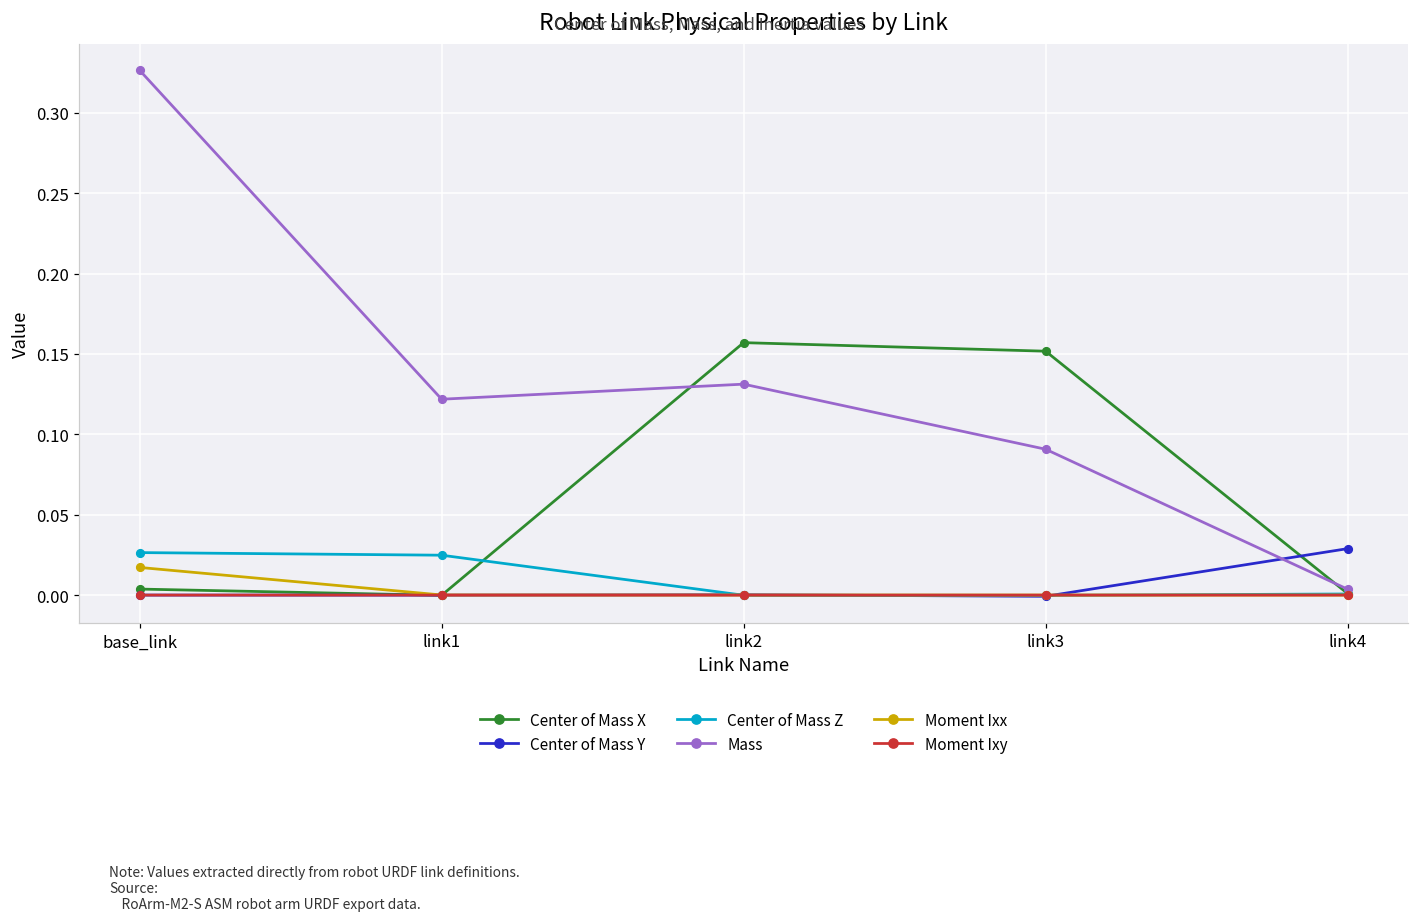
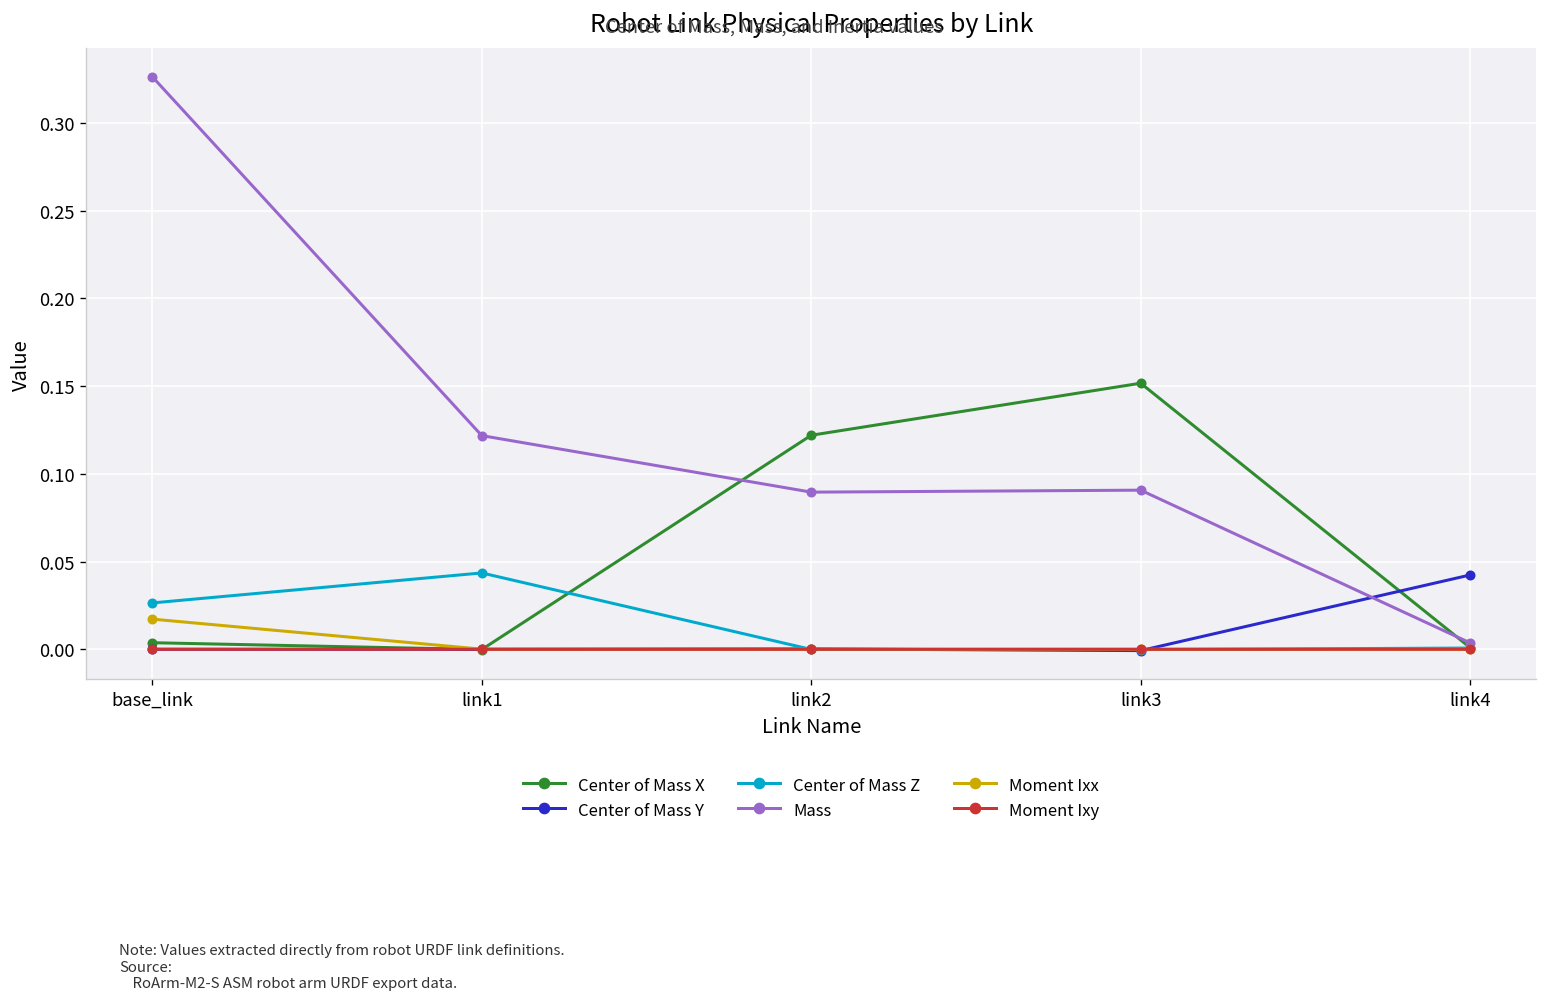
Center of Mass Z, link1: 0.025 -> 0.044
Center of Mass X, link2: 0.157 -> 0.122
Mass, link2: 0.131 -> 0.090
Center of Mass Y, link4: 0.029 -> 0.042
